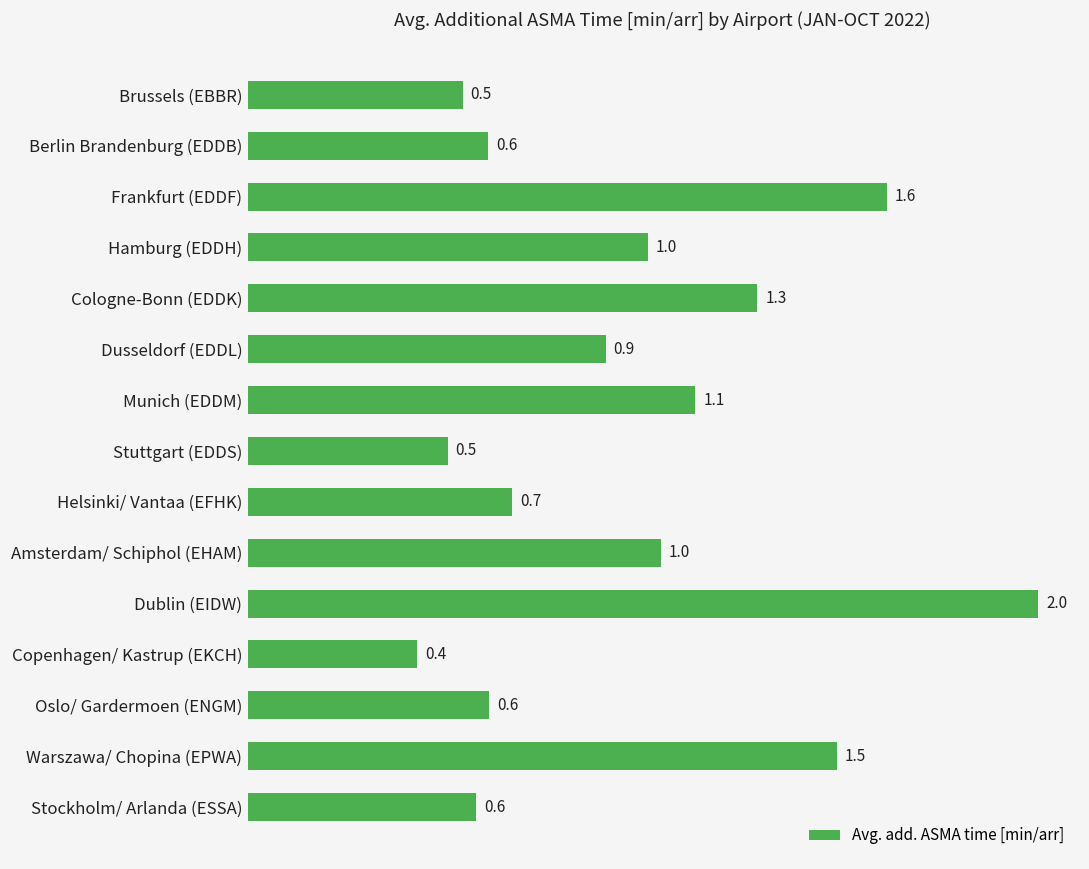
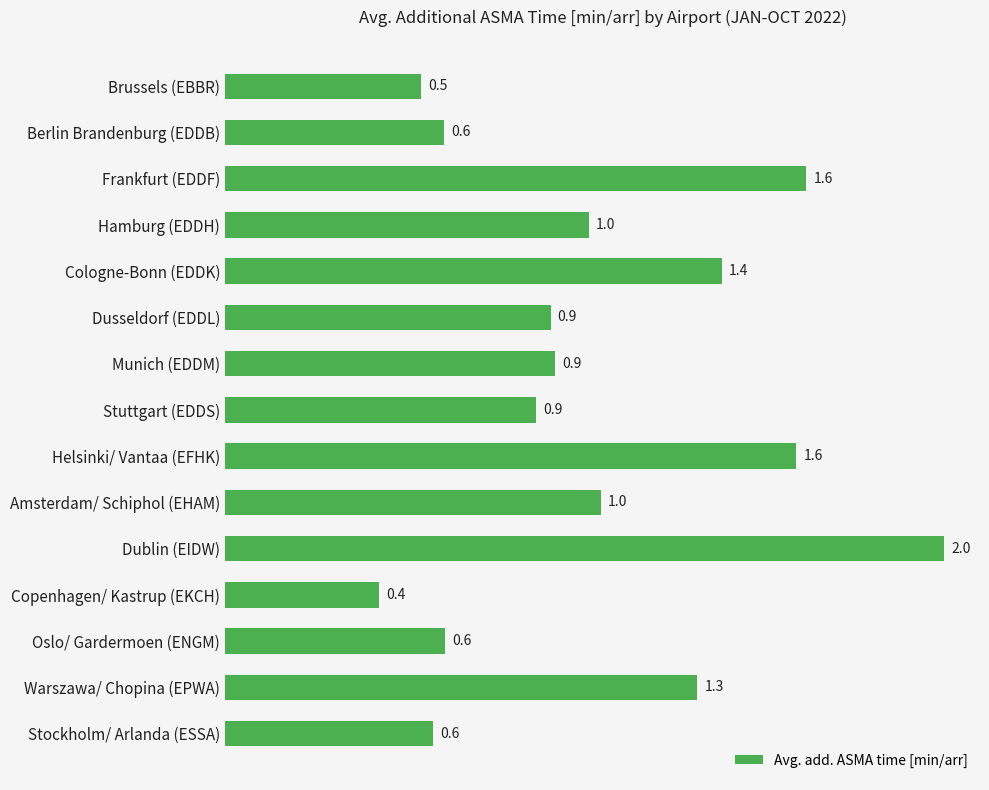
Cologne-Bonn (EDDK): 1.3 -> 1.4
Munich (EDDM): 1.1 -> 0.9
Stuttgart (EDDS): 0.5 -> 0.9
Helsinki/ Vantaa (EFHK): 0.7 -> 1.6
Warszawa/ Chopina (EPWA): 1.5 -> 1.3
